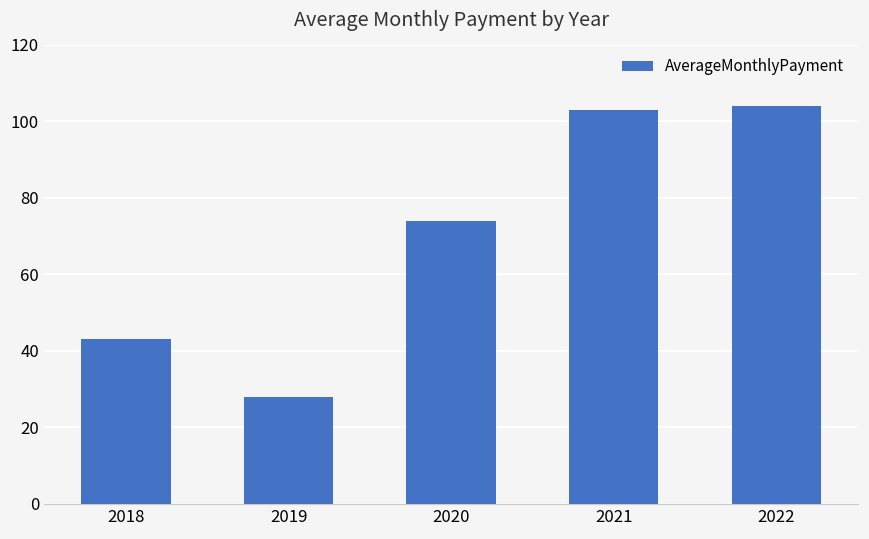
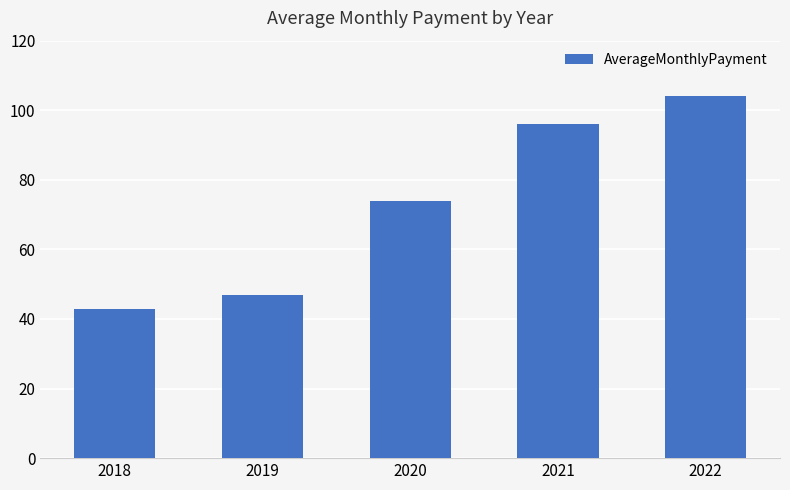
2019: 28 -> 47
2021: 103 -> 96
